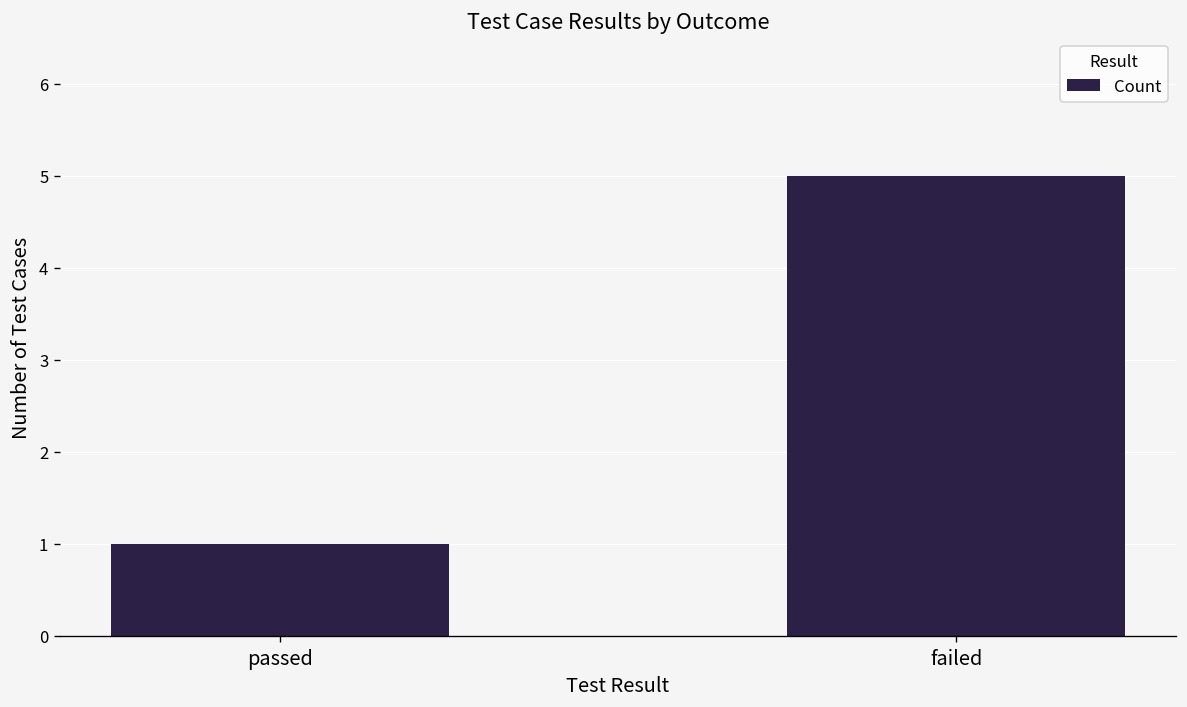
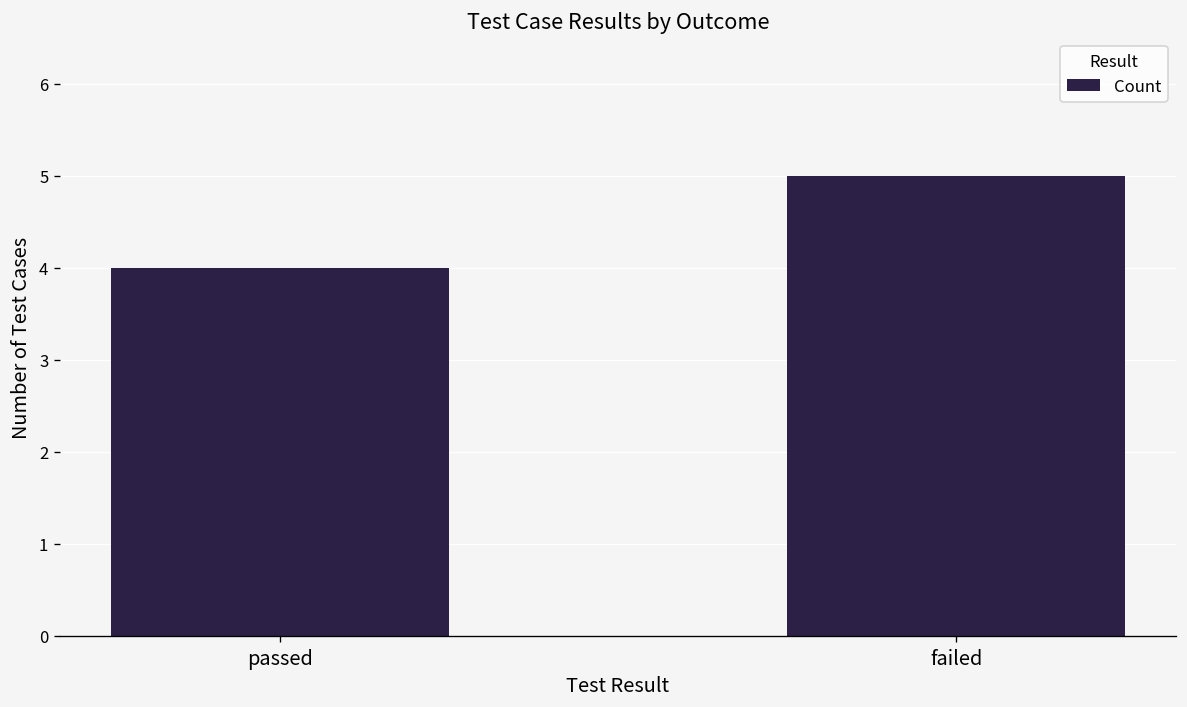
passed: 1 -> 4
